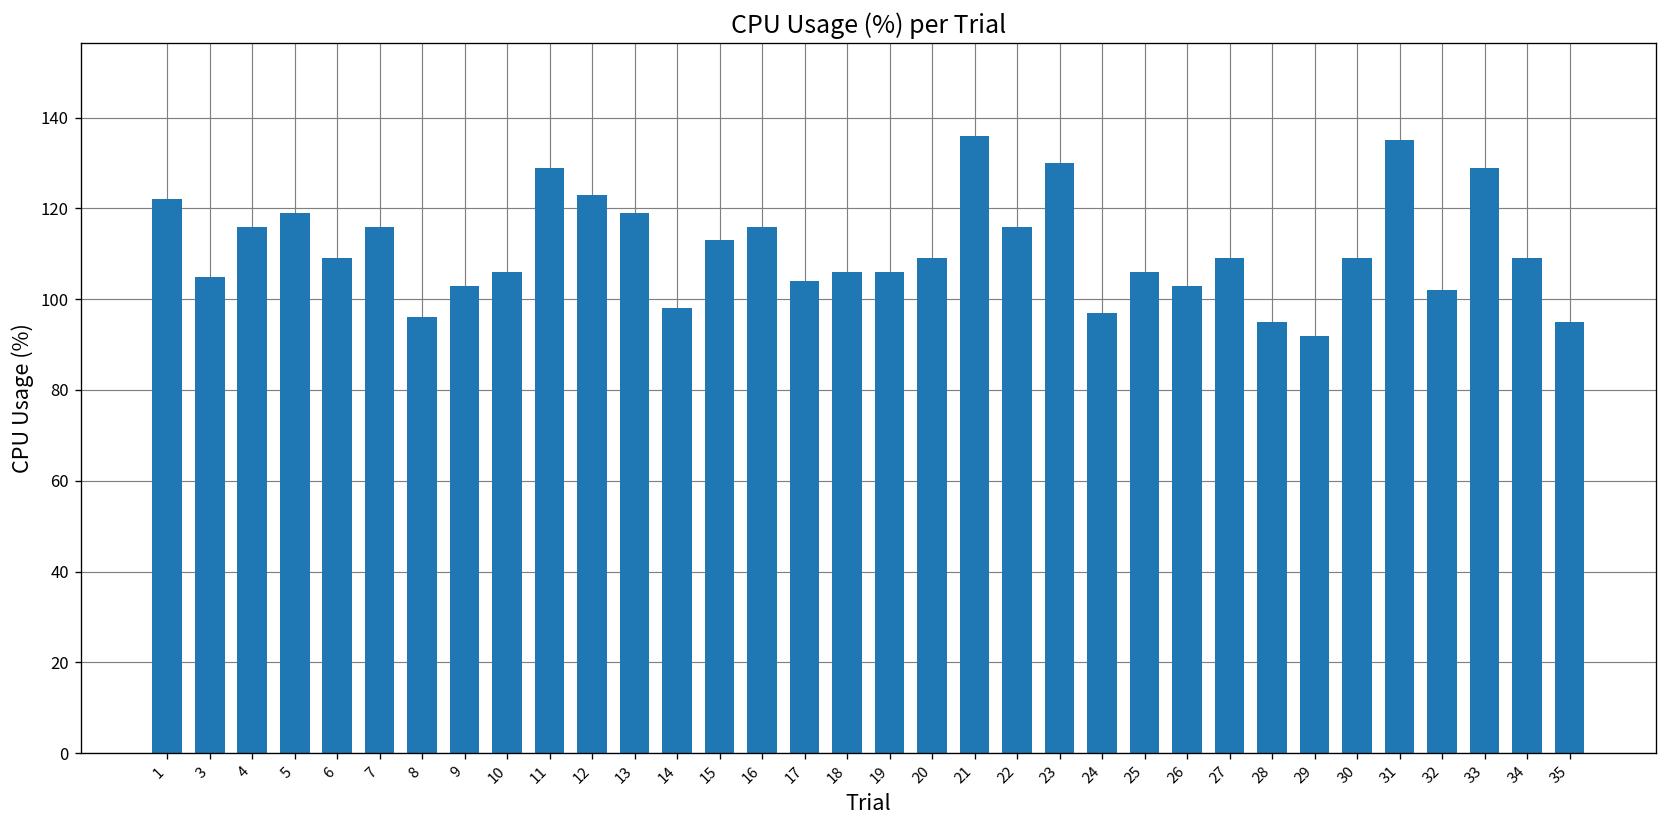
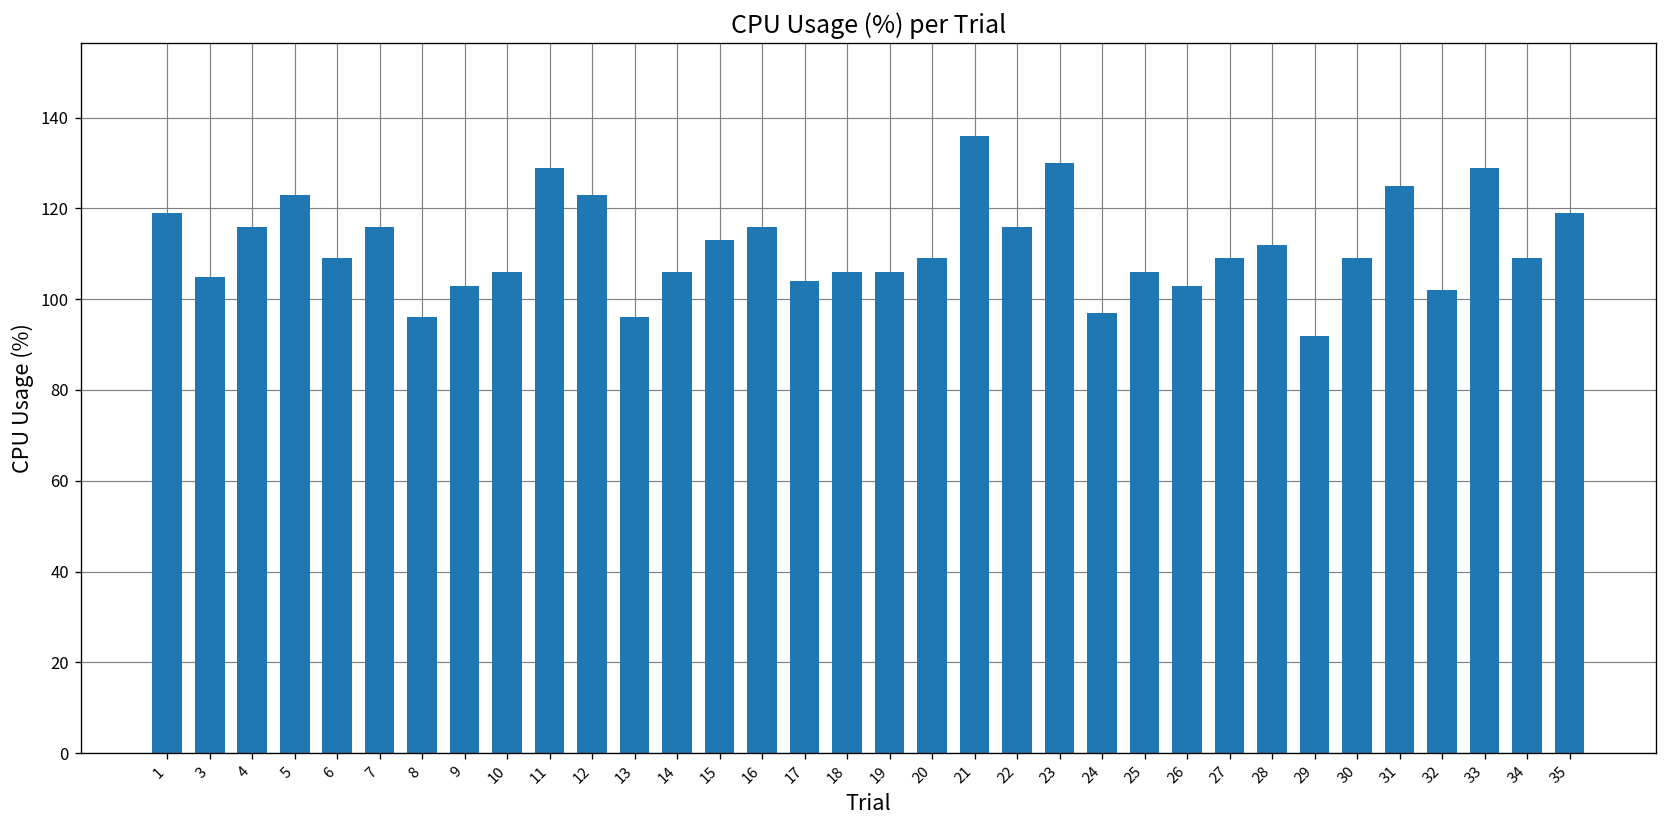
1: 122 -> 119
5: 119 -> 123
13: 119 -> 96
14: 98 -> 106
28: 95 -> 112
31: 135 -> 125
35: 95 -> 119
